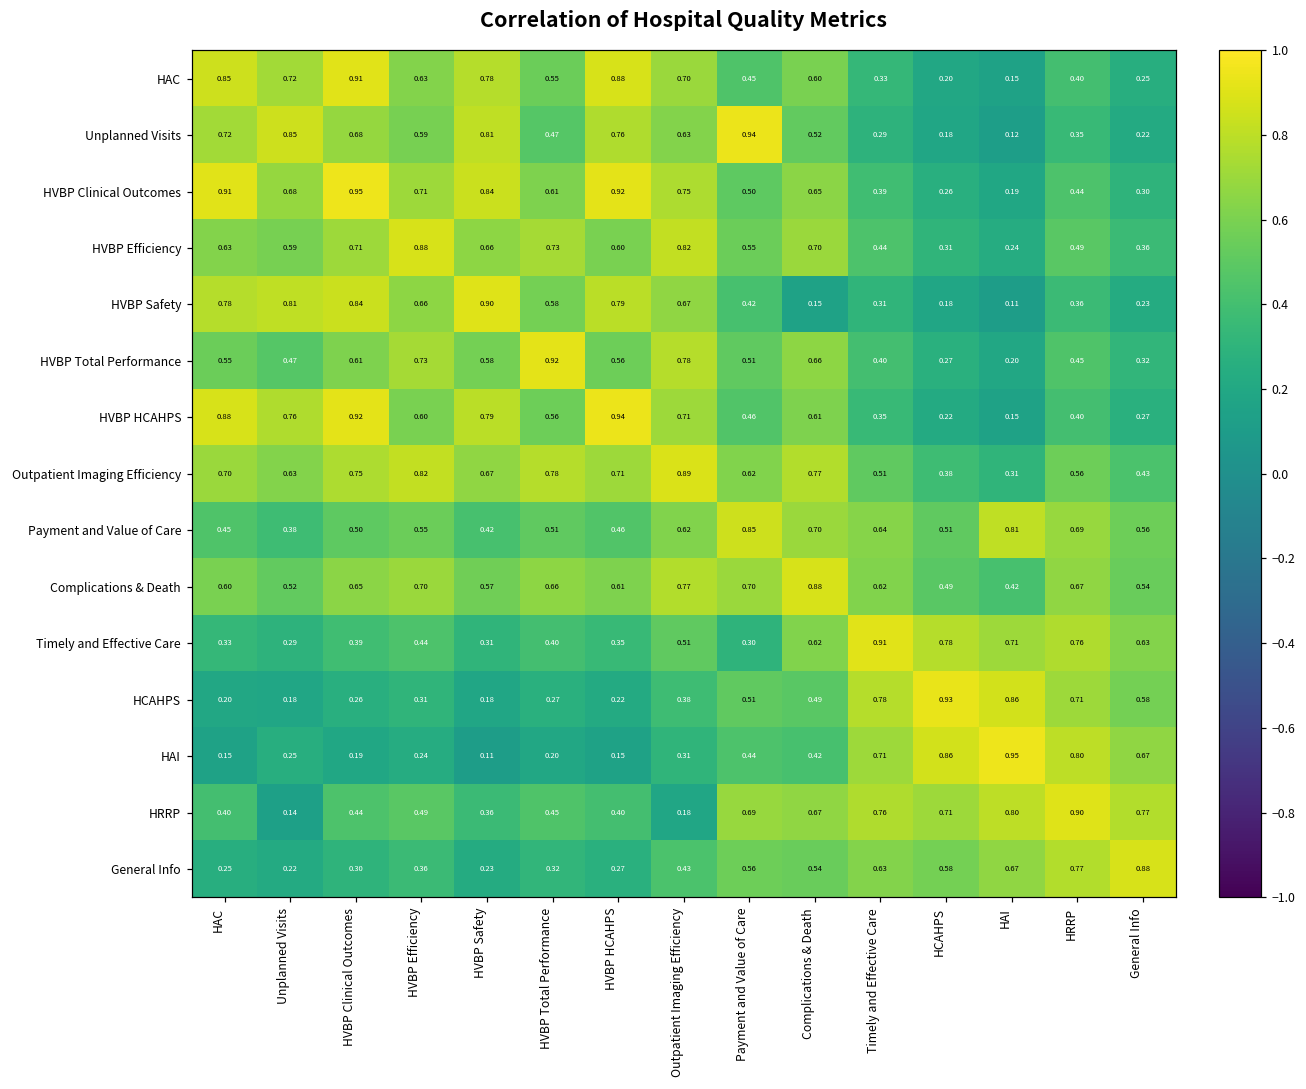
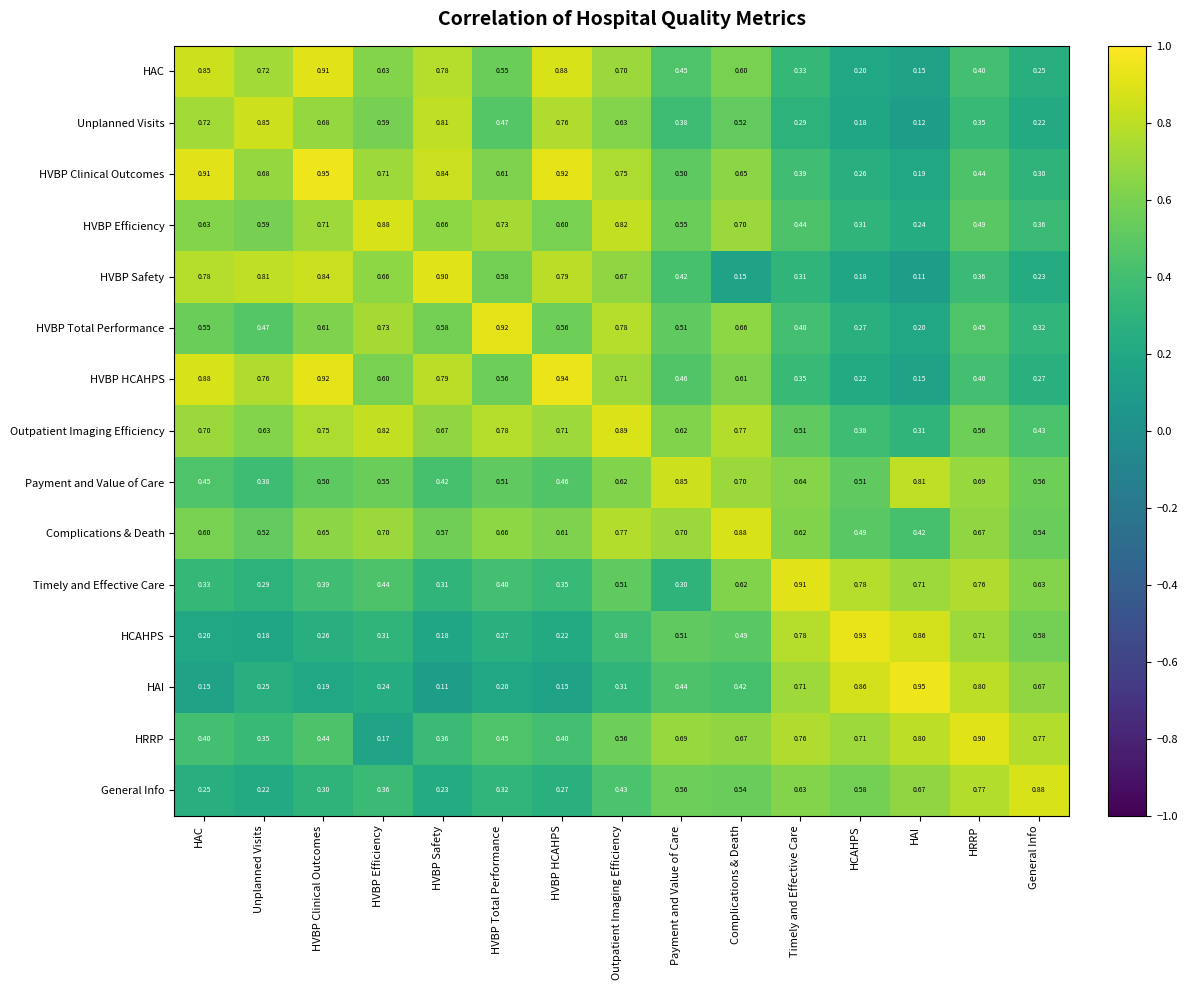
Unplanned Visits, Payment and Value of Care: 0.94 -> 0.38
HRRP, Unplanned Visits: 0.14 -> 0.35
HRRP, HVBP Efficiency: 0.49 -> 0.17
HRRP, Outpatient Imaging Efficiency: 0.18 -> 0.56
